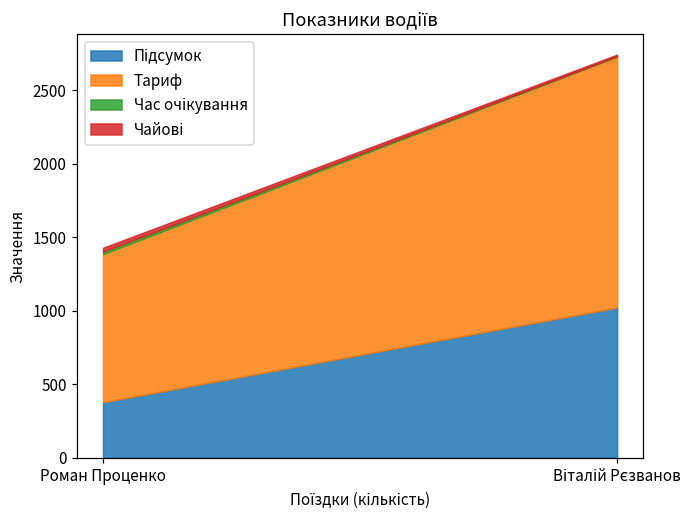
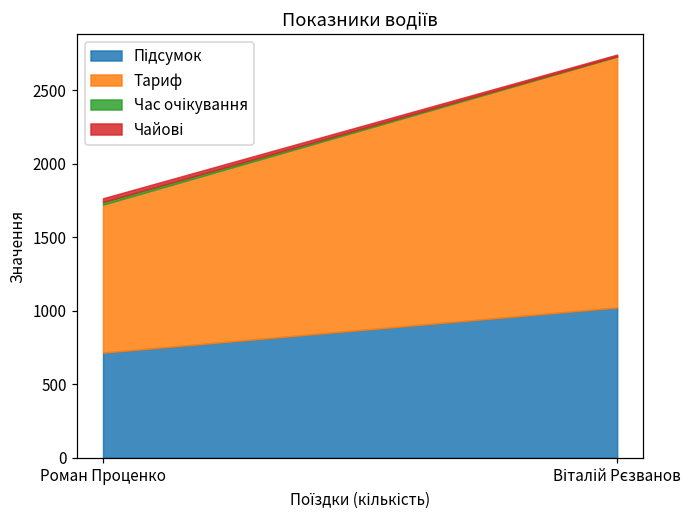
Підсумок, Роман Проценко: 380 -> 710
